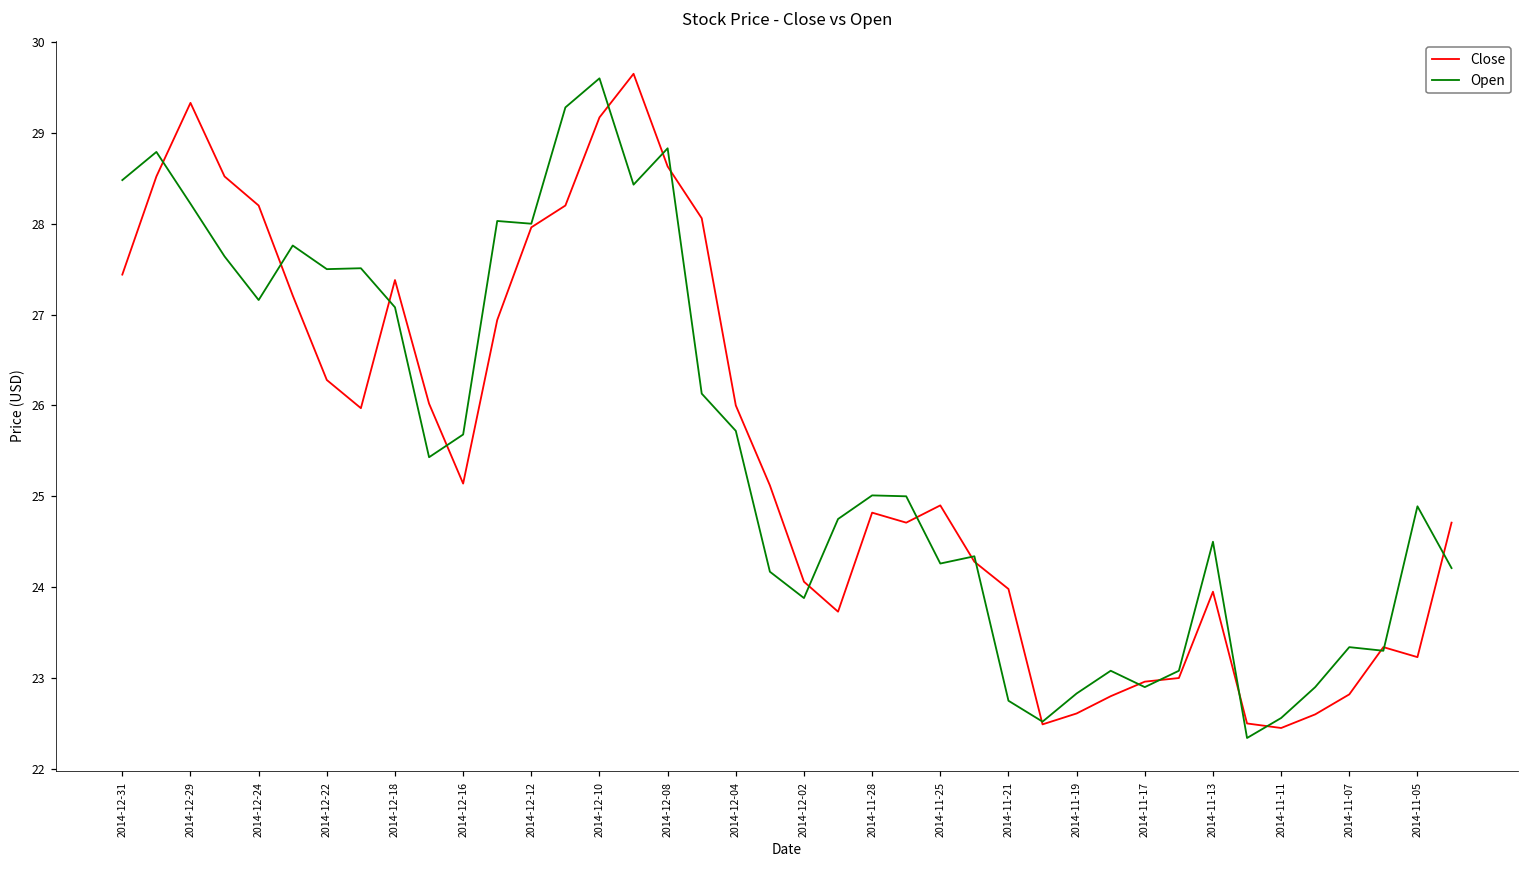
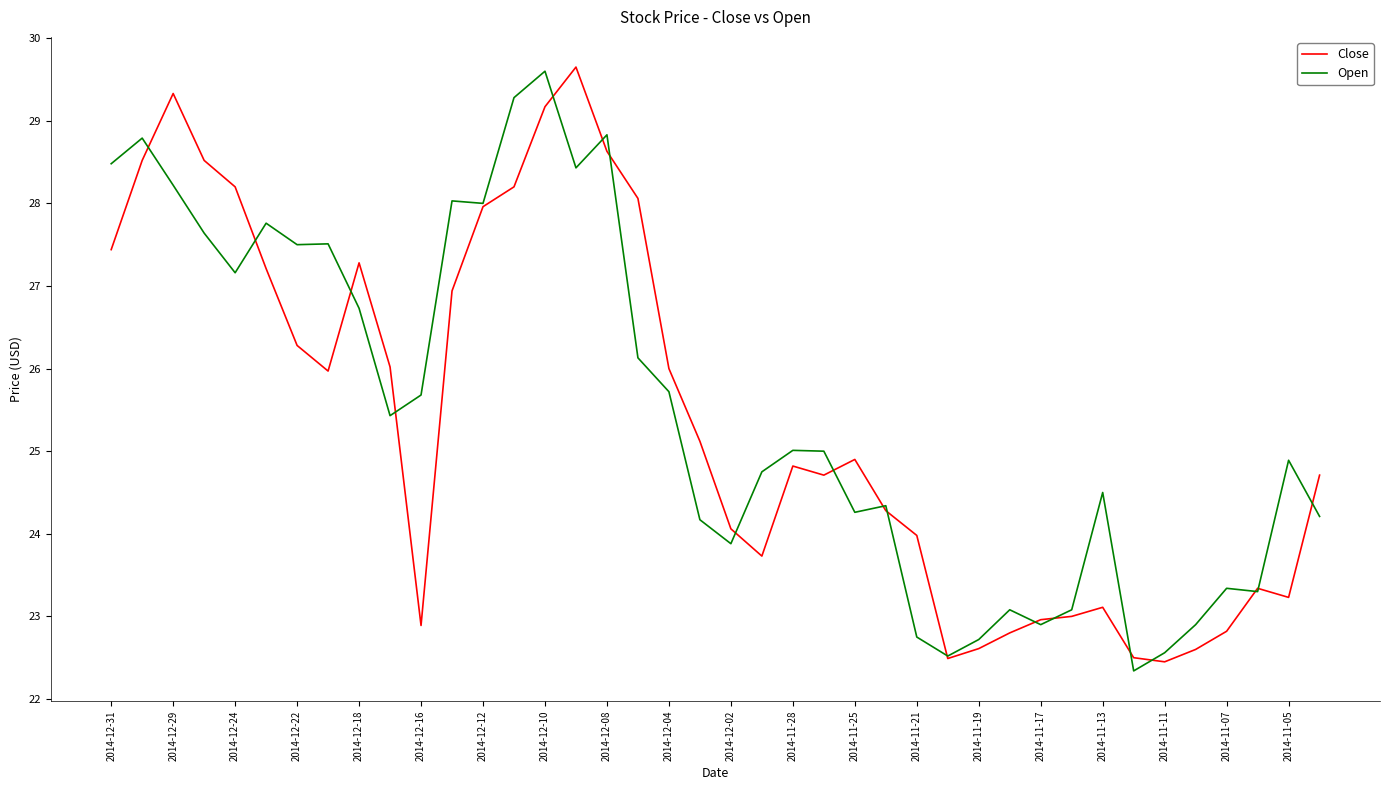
Close, 2014-12-18: 27.4 -> 27.3
Open, 2014-12-18: 27.1 -> 26.7
Close, 2014-12-16: 25.1 -> 22.9
Open, 2014-11-19: 22.8 -> 22.7
Close, 2014-11-13: 24.0 -> 23.1
